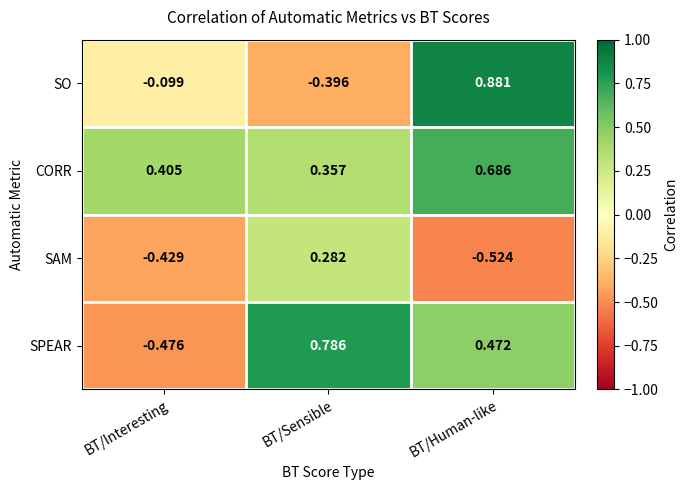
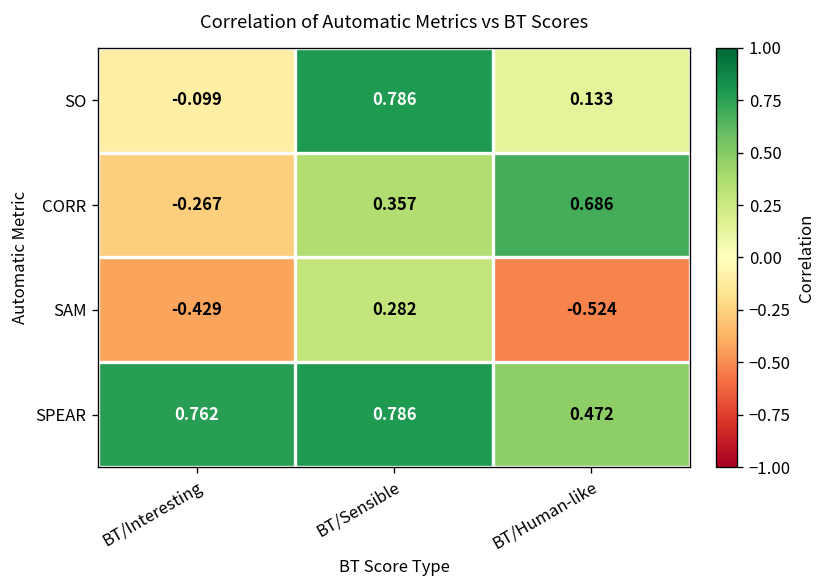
SO, BT/Sensible: -0.396 -> 0.786
SO, BT/Human-like: 0.881 -> 0.133
CORR, BT/Interesting: 0.405 -> -0.267
SPEAR, BT/Interesting: -0.476 -> 0.762
